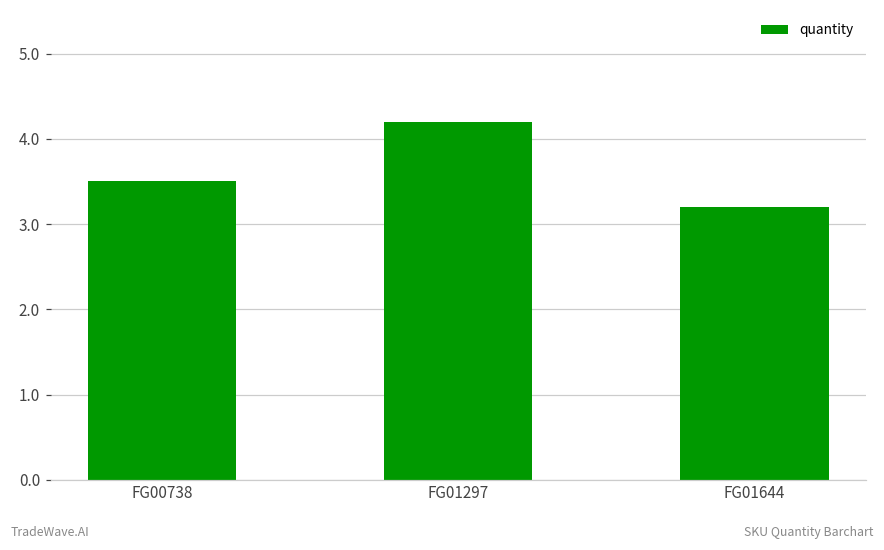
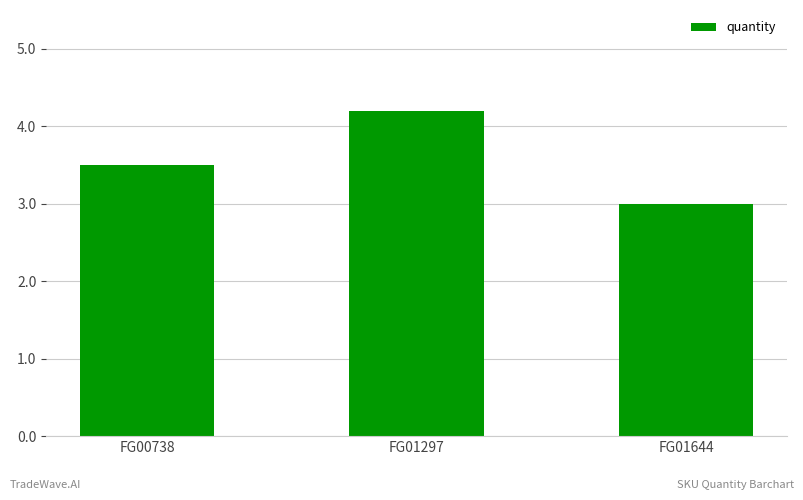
FG01644: 3.2 -> 3.0
